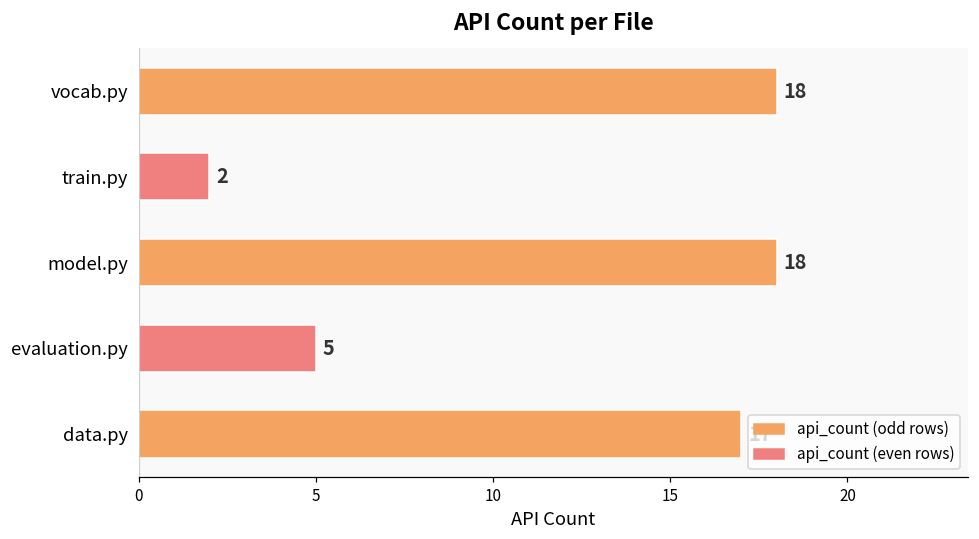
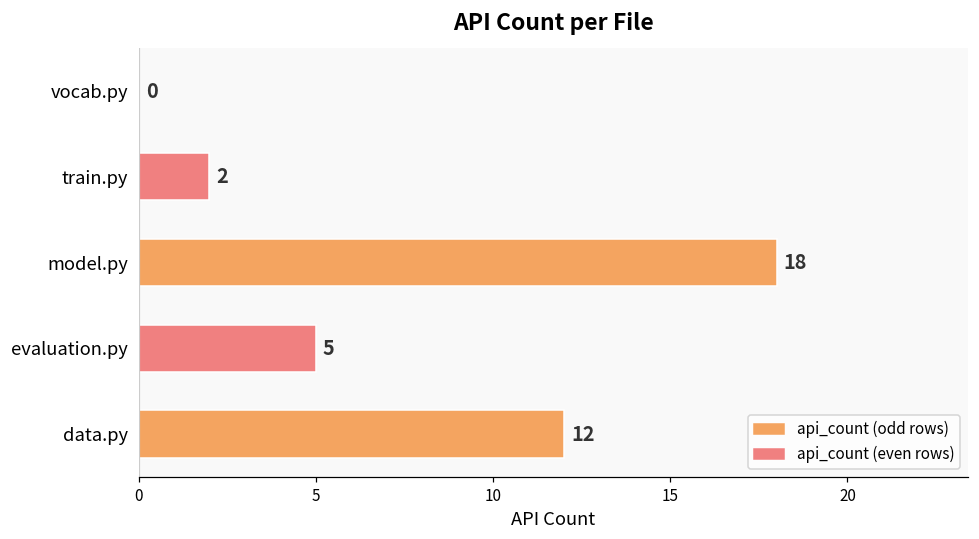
vocab.py: 18 -> 0
data.py: 17 -> 12
